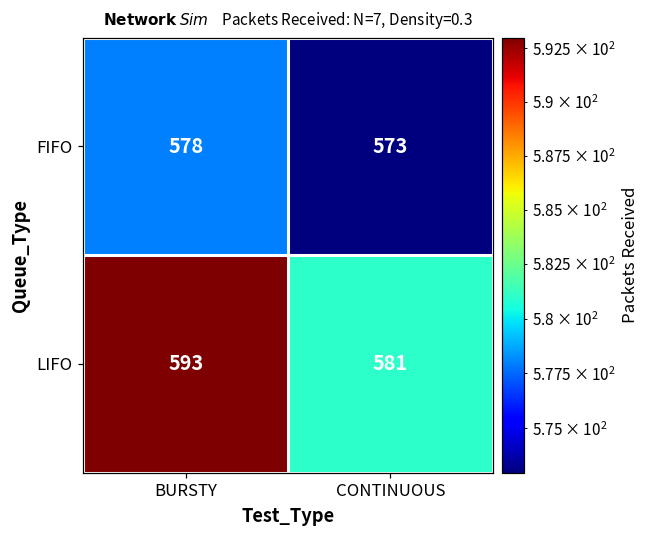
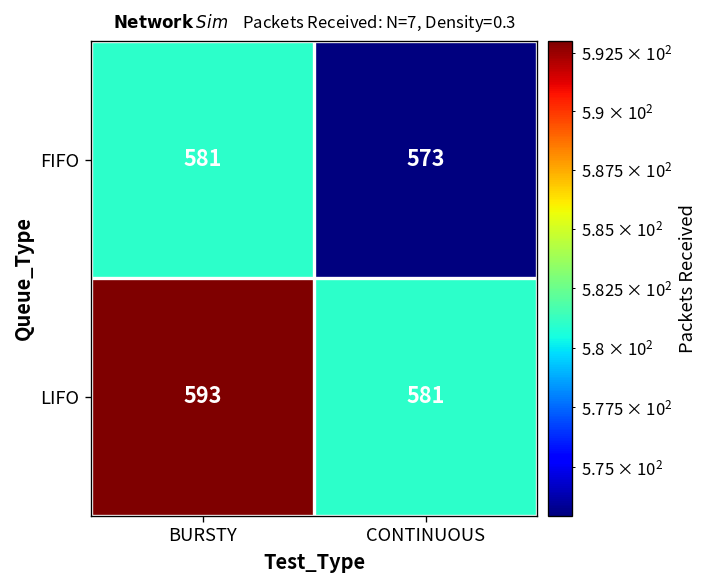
FIFO, BURSTY: 578 -> 581
